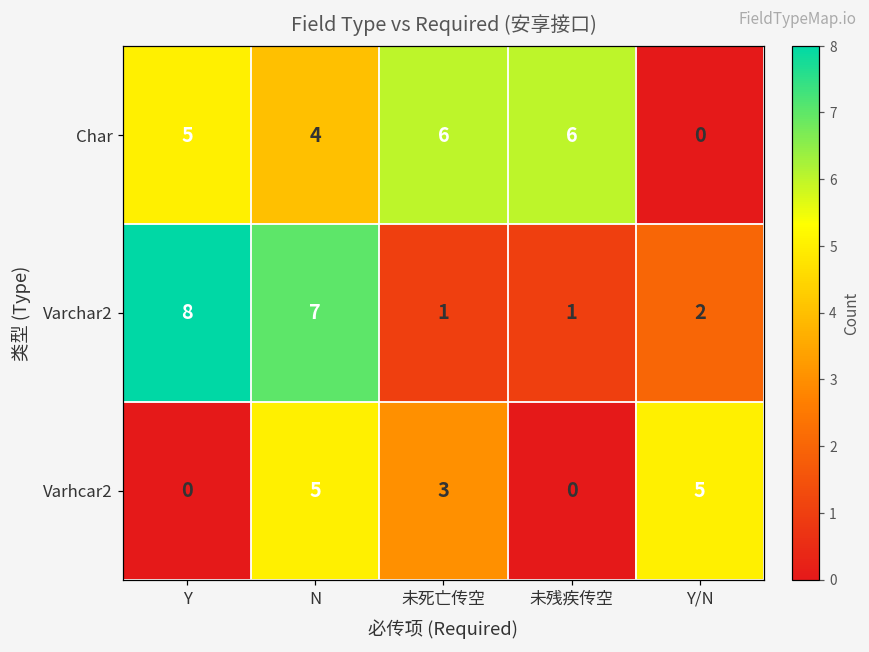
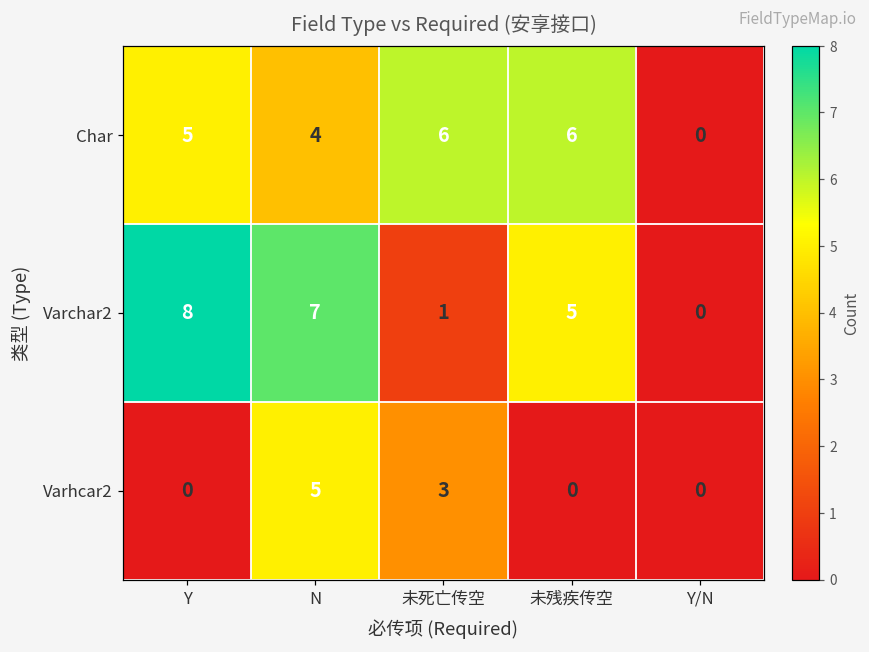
Varchar2, 未残疾传空: 1 -> 5
Varchar2, Y/N: 2 -> 0
Varhcar2, Y/N: 5 -> 0
